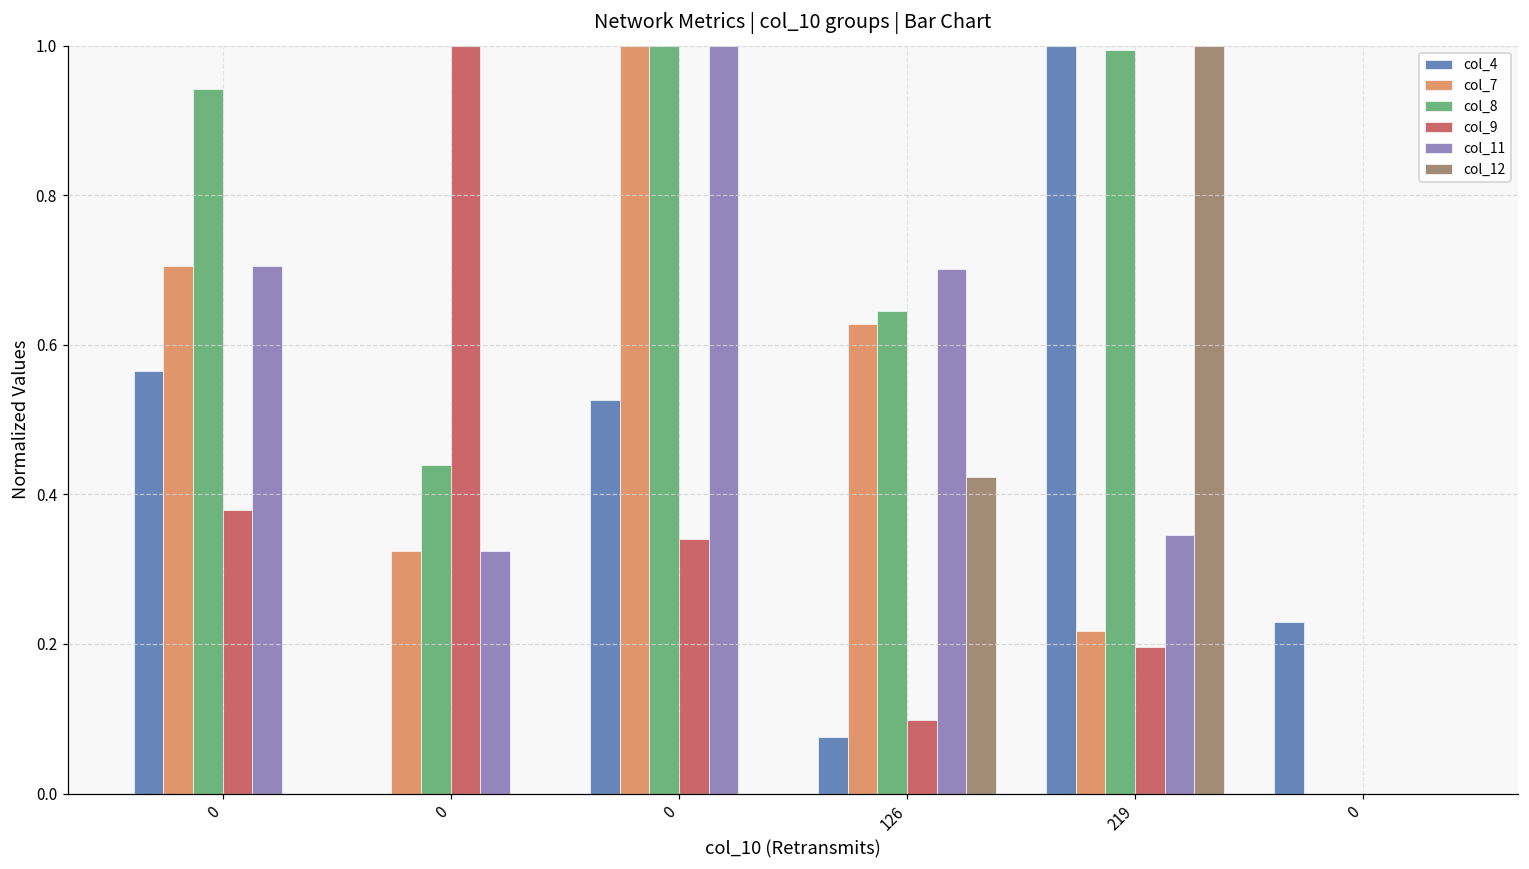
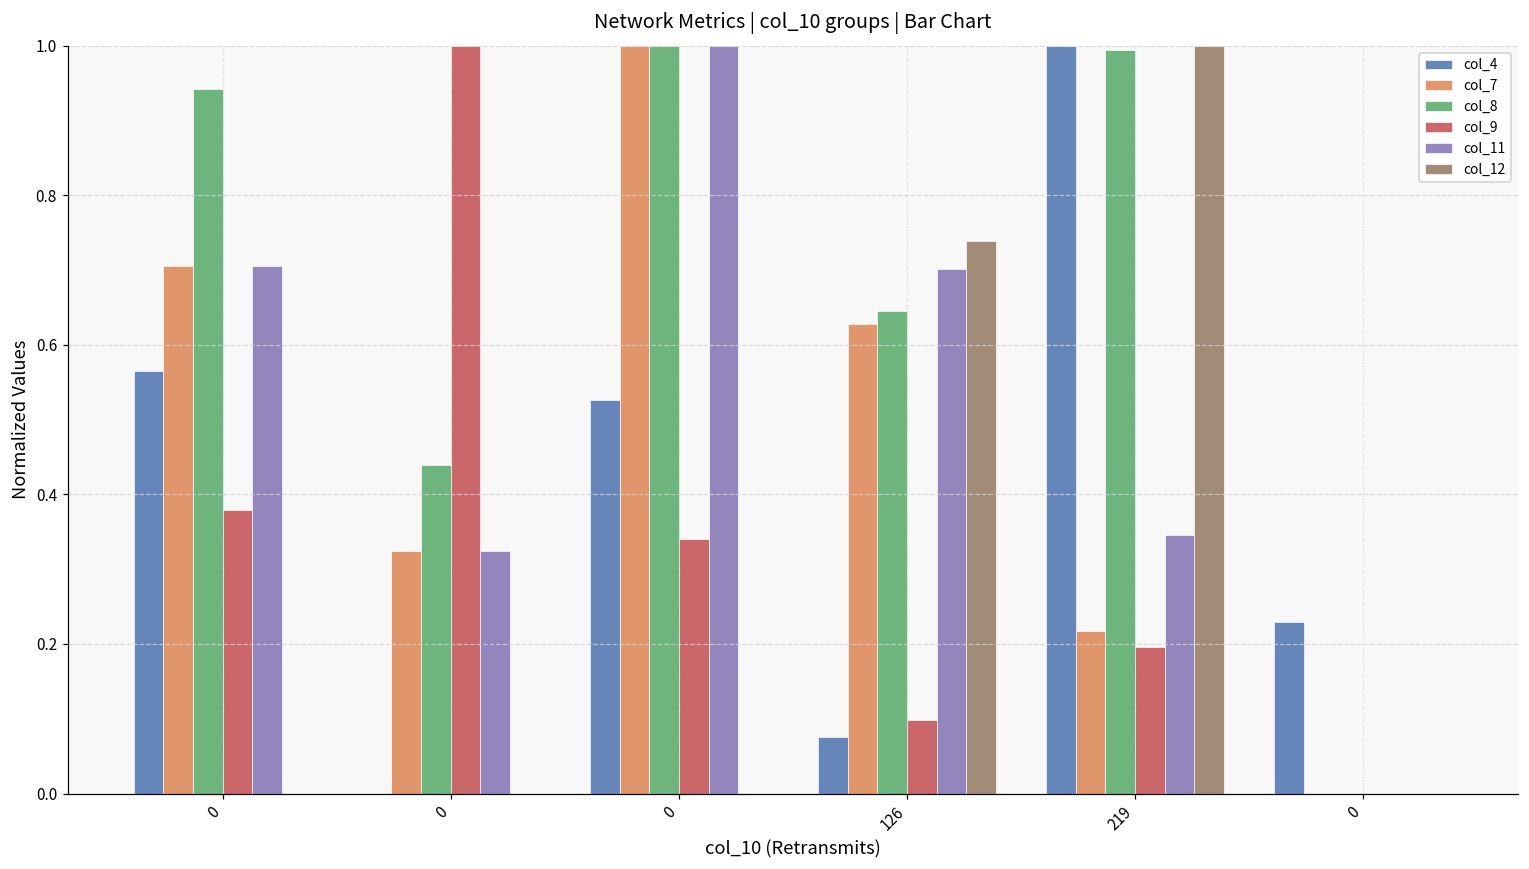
col_12, 126: 0.42 -> 0.74
